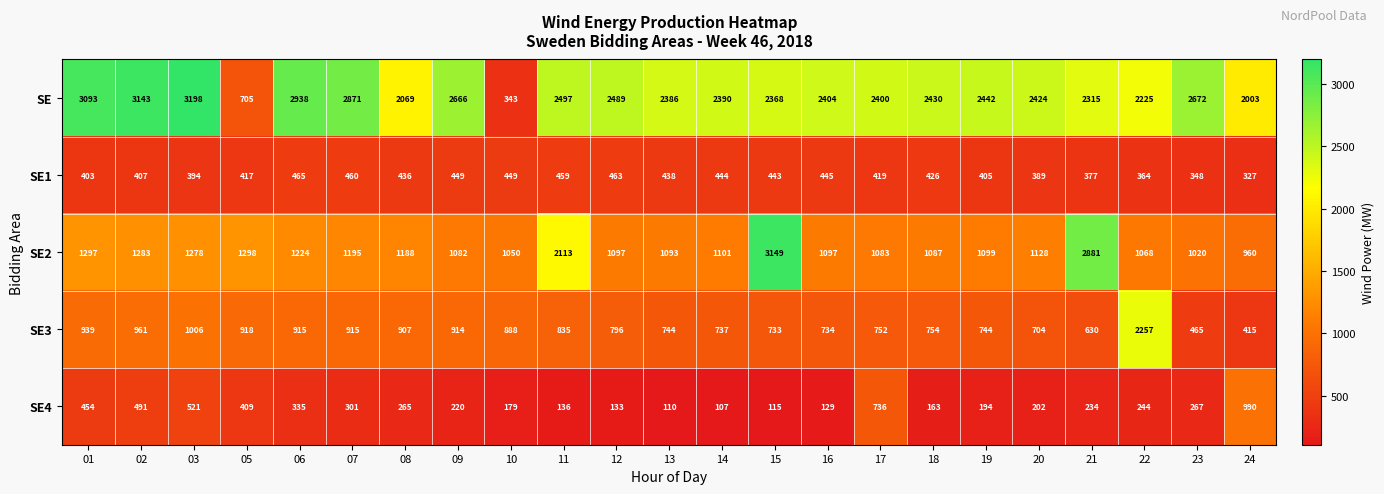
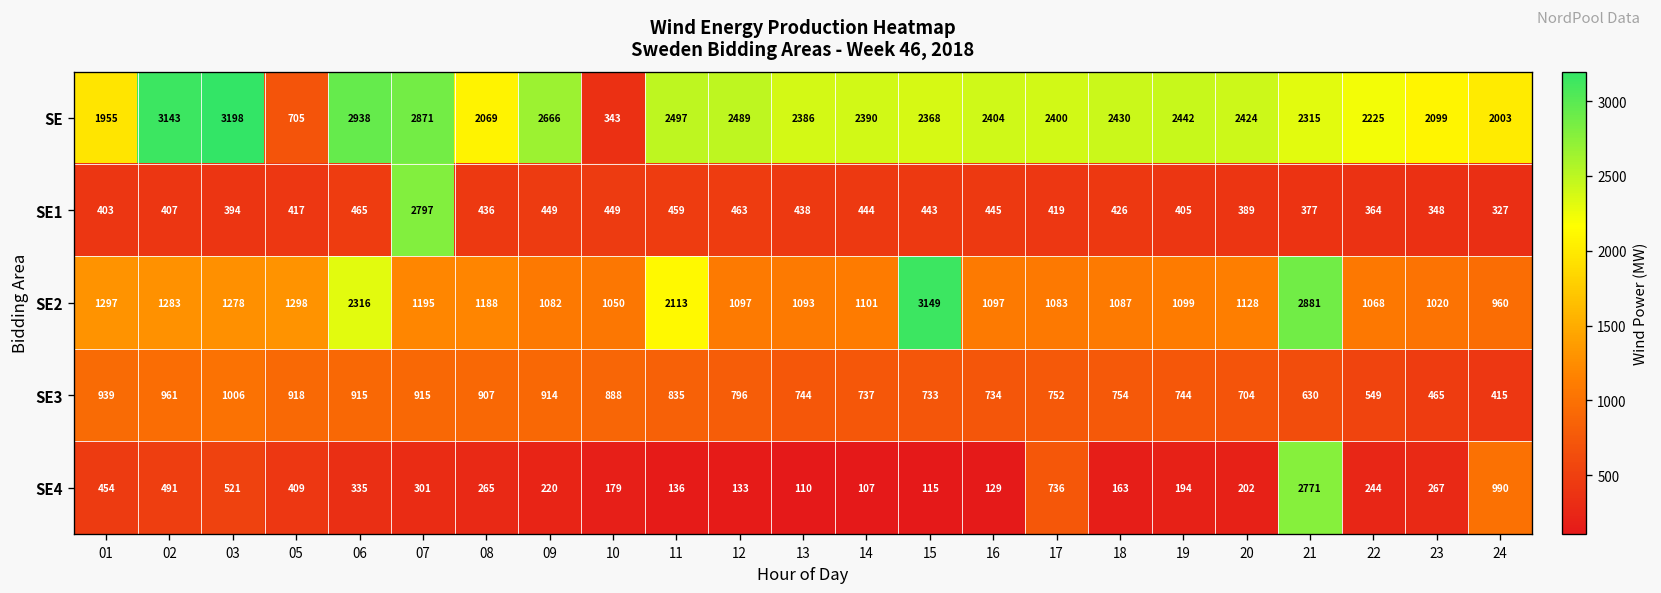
SE, 01: 3093 -> 1955
SE, 23: 2672 -> 2099
SE1, 07: 460 -> 2797
SE2, 06: 1224 -> 2316
SE3, 22: 2257 -> 549
SE4, 21: 234 -> 2771
